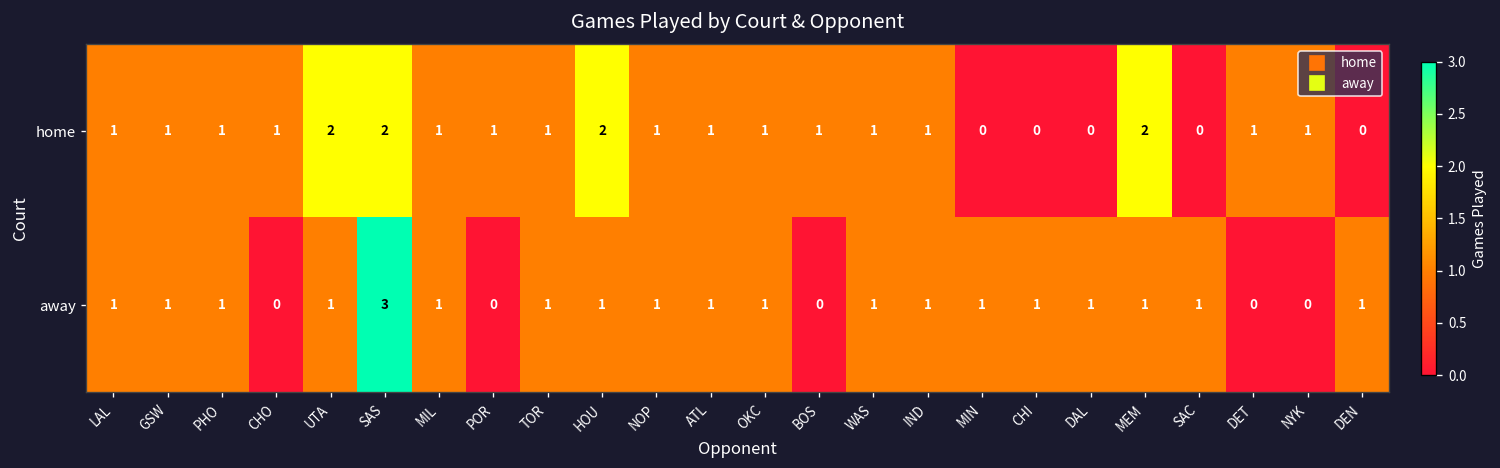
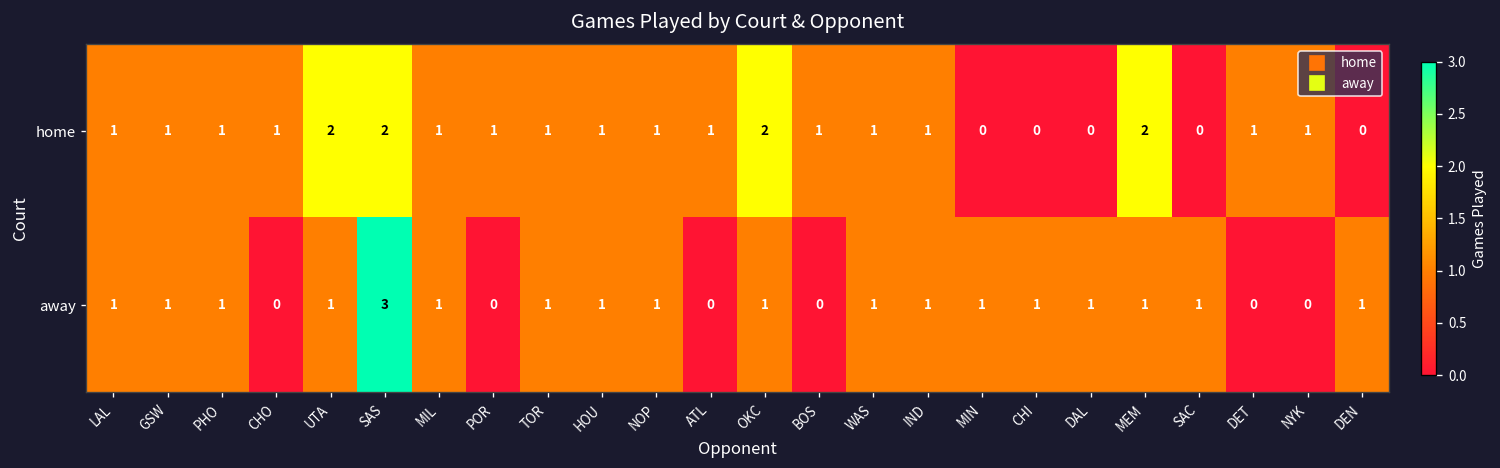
home, HOU: 2 -> 1
home, OKC: 1 -> 2
away, ATL: 1 -> 0
